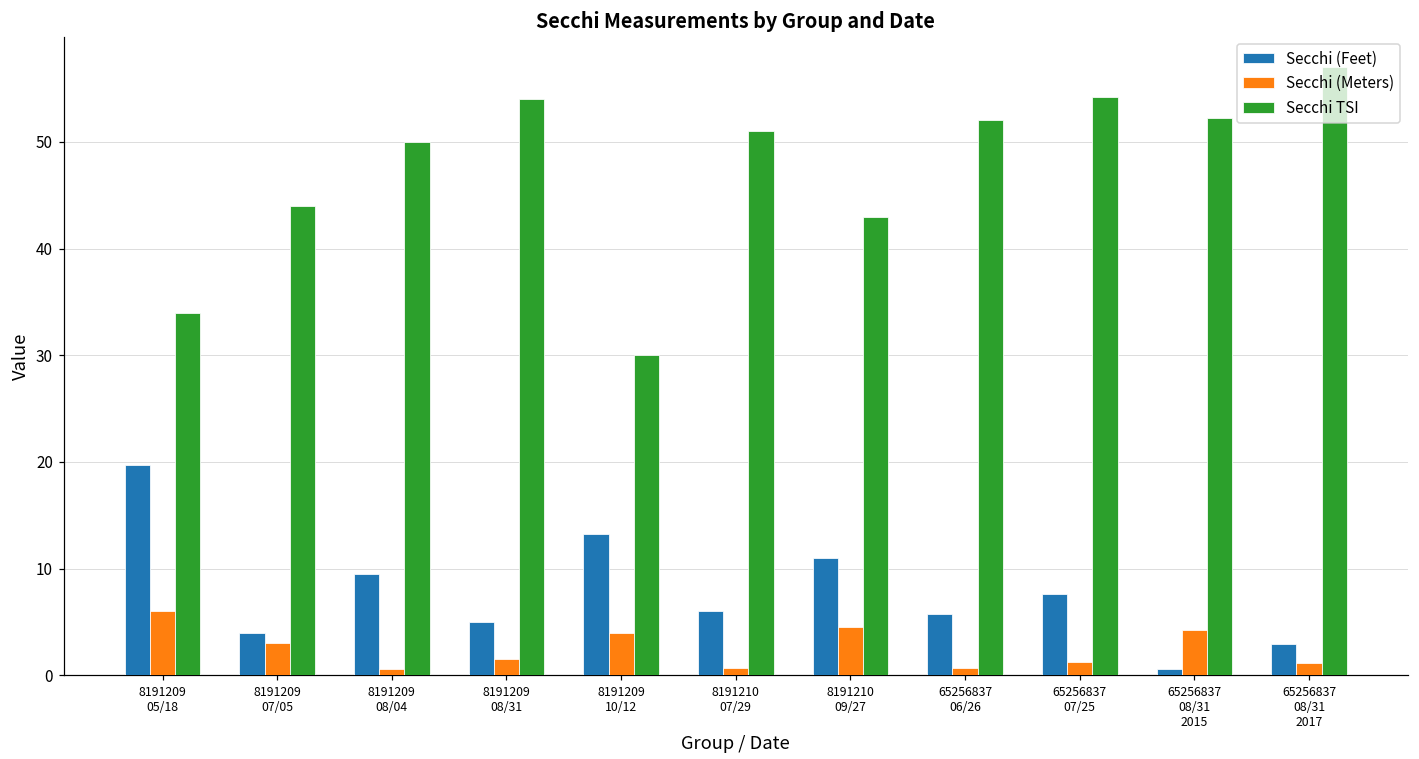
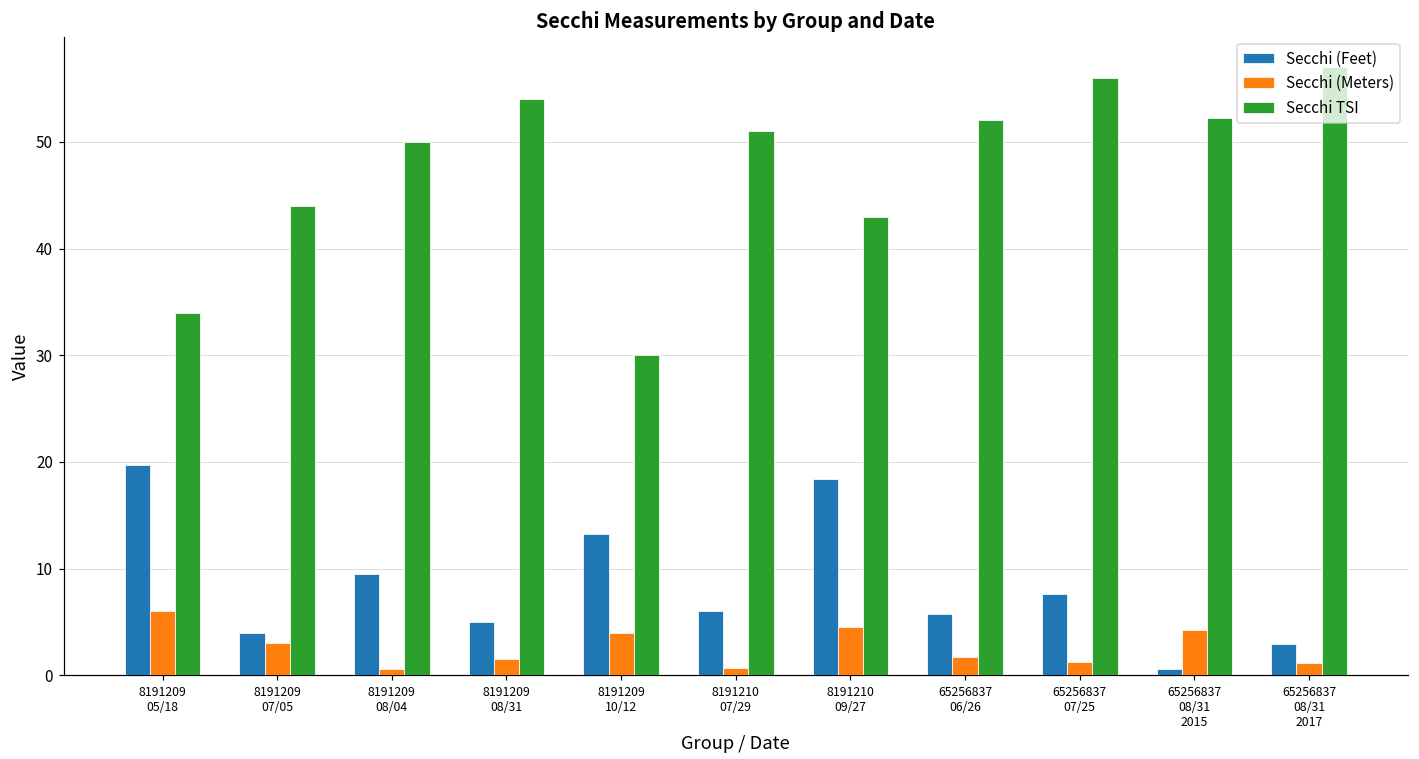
Secchi (Feet), 8191210 09/27: 11 -> 18
Secchi (Meters), 65256837 06/26: 1 -> 2
Secchi TSI, 65256837 07/25: 54 -> 56
